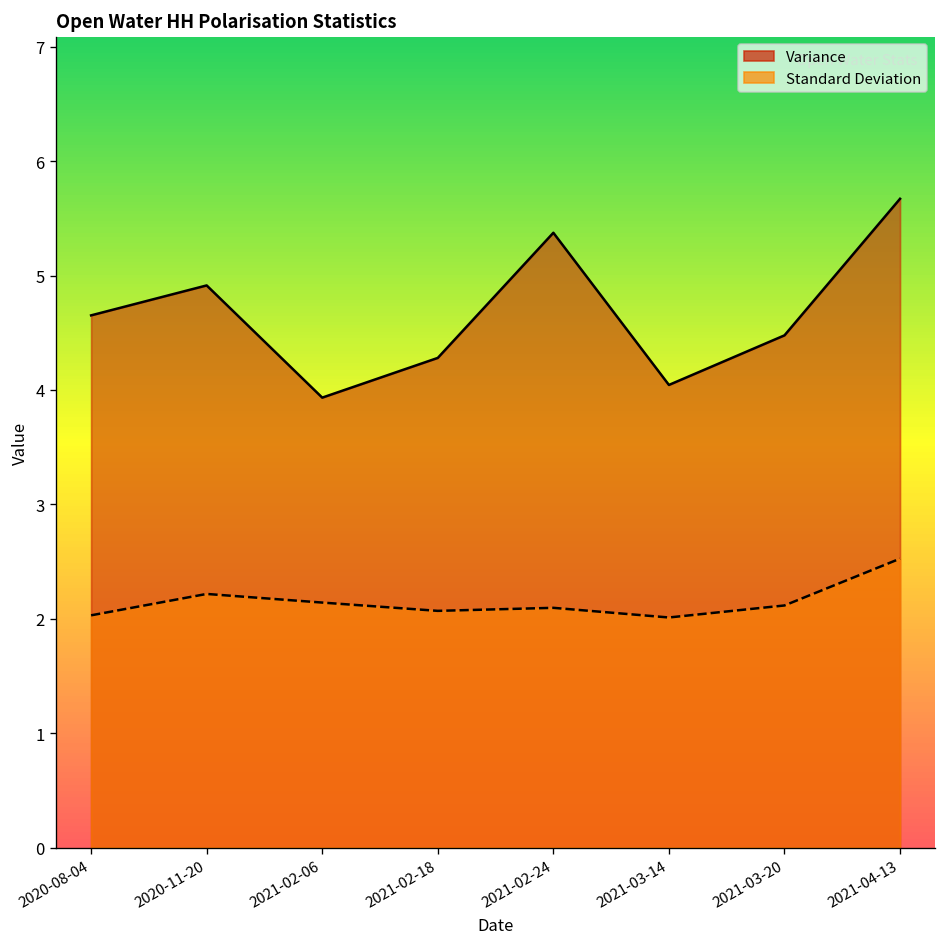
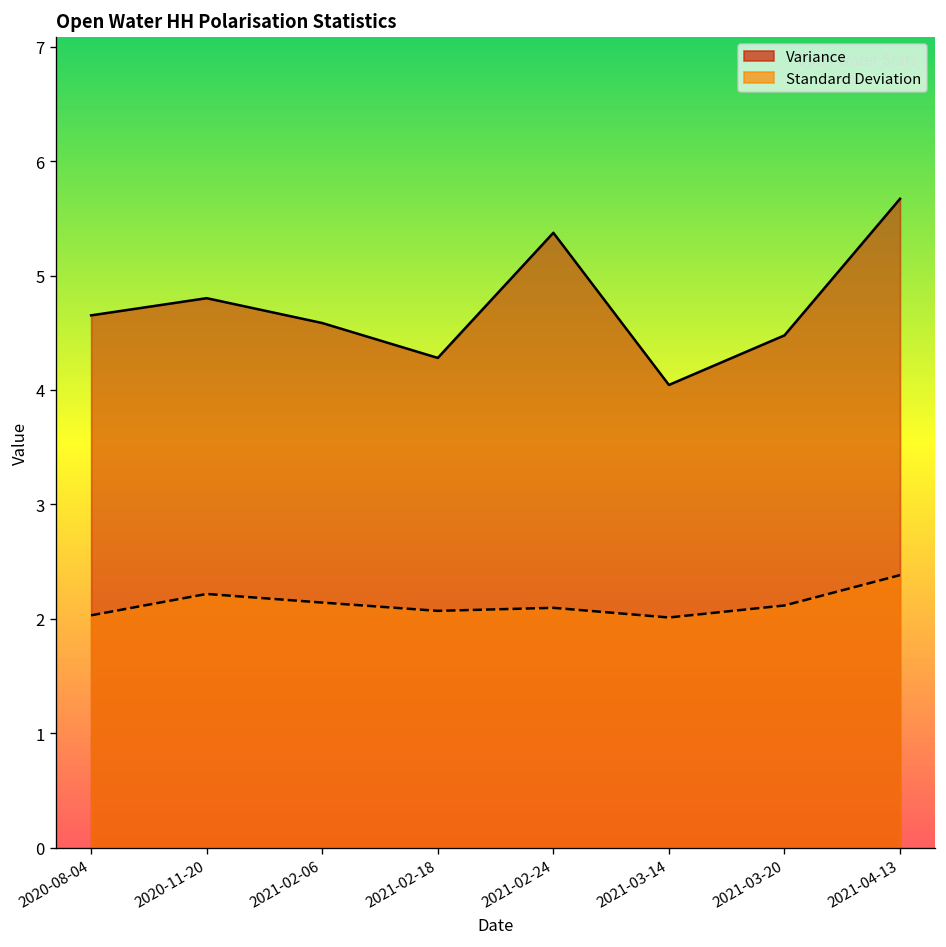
Variance, 2020-11-20: 4.9 -> 4.8
Variance, 2021-02-06: 3.9 -> 4.6
Standard Deviation, 2021-04-13: 2.5 -> 2.4
